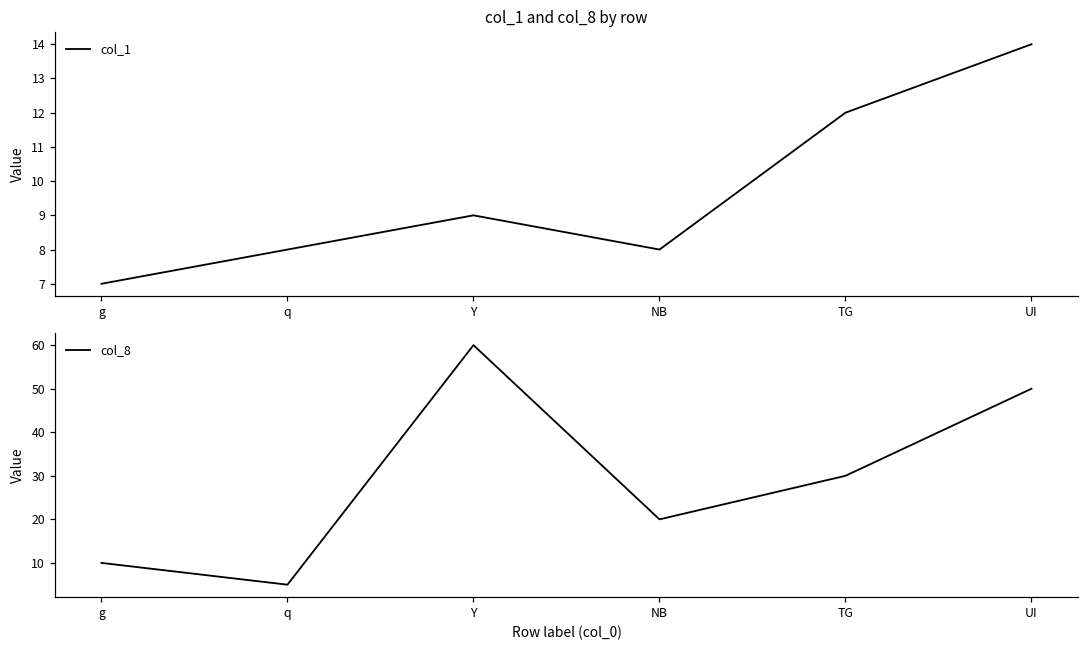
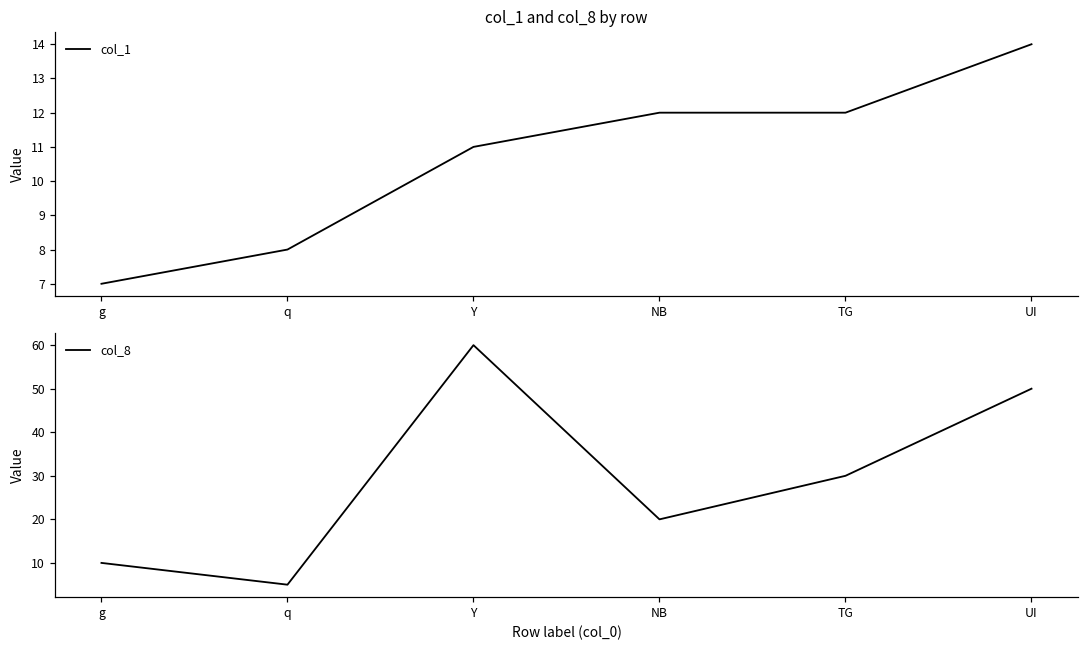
col_1 and col_8 by row, Y: 9 -> 11
col_1 and col_8 by row, NB: 8 -> 12
